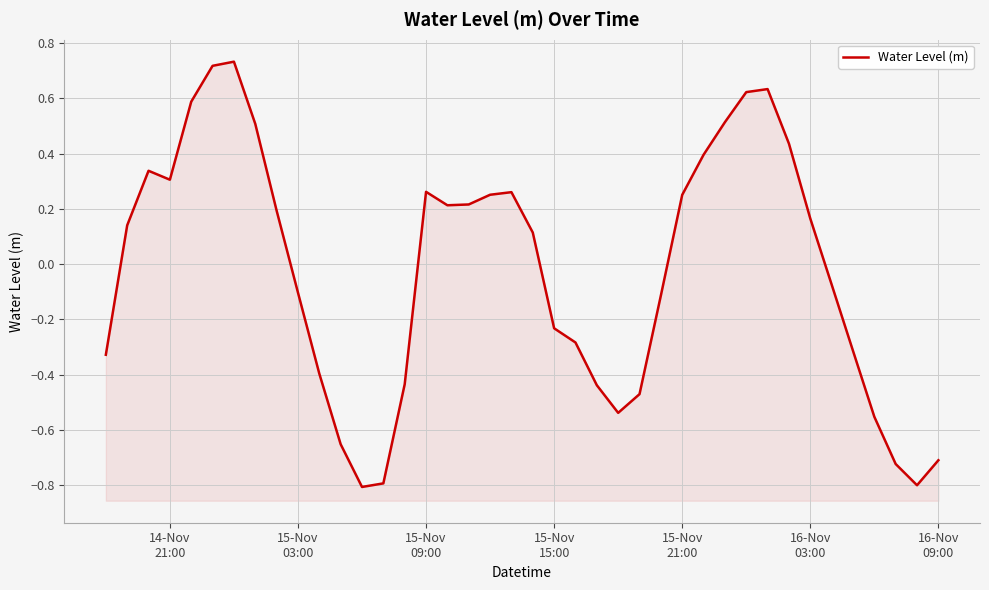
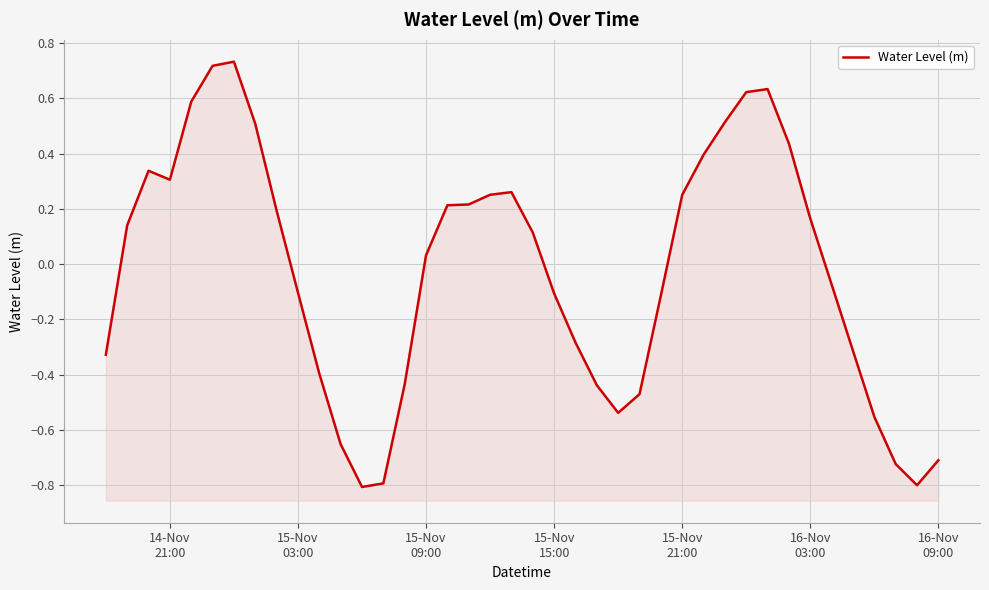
15-Nov 09:00: 0.26 -> 0.03
15-Nov 15:00: -0.23 -> -0.11
